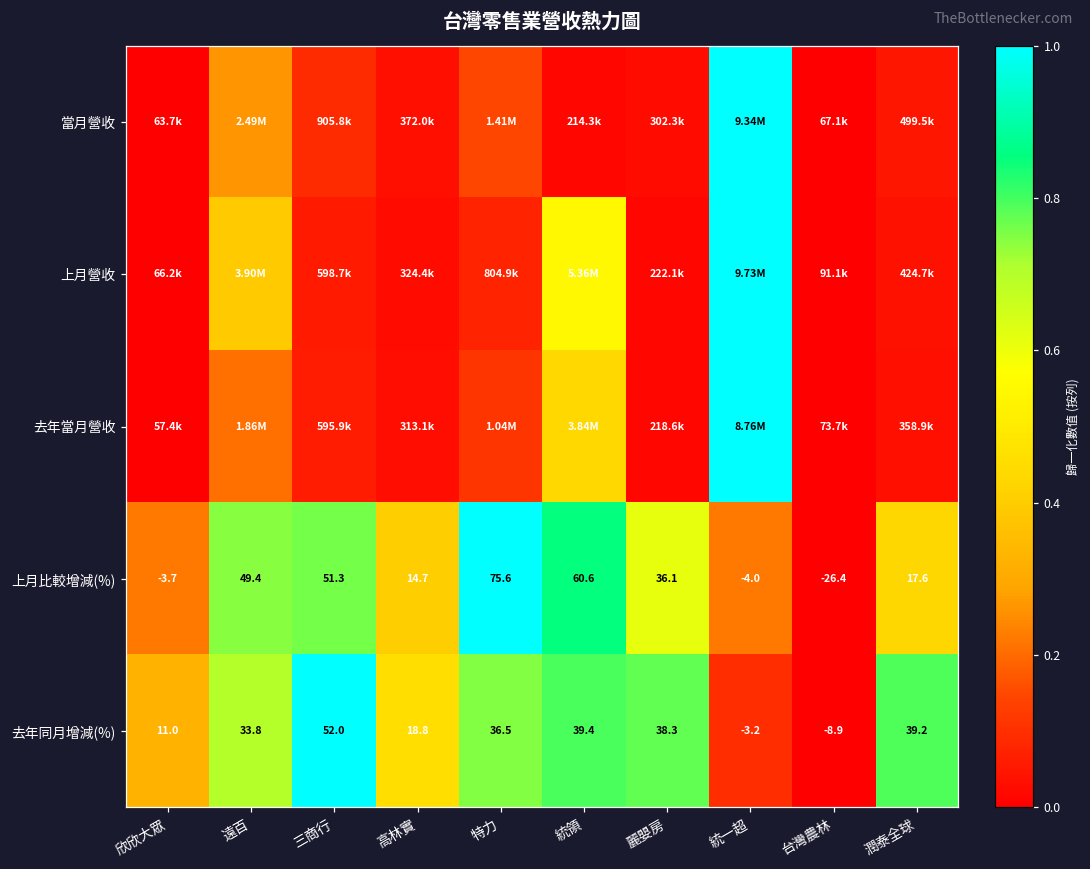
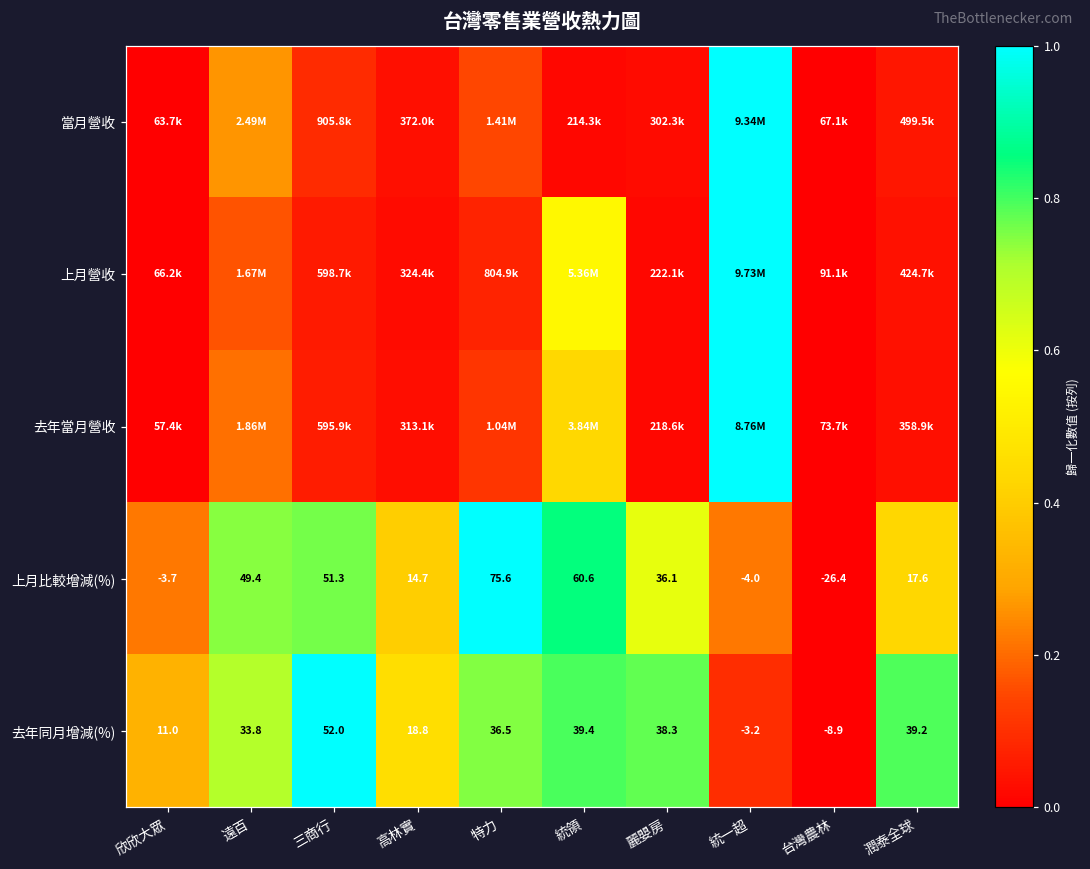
上月營收, 遠百: 3.90M -> 1.67M
